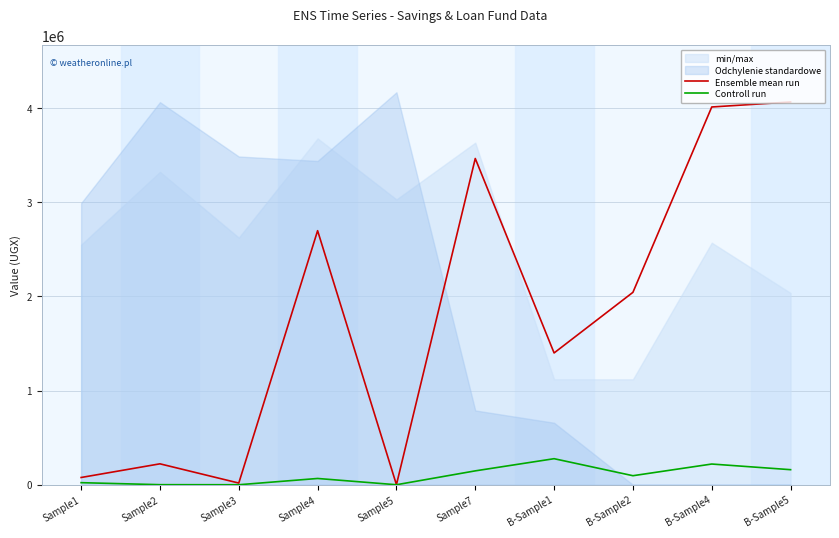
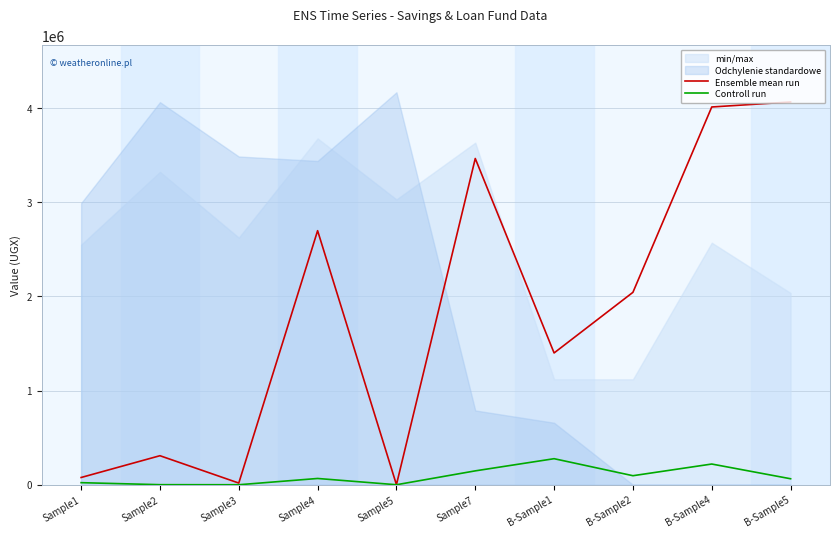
Ensemble mean run, Sample2: 200000 -> 300000
Controll run, B-Sample5: 200000 -> 100000
